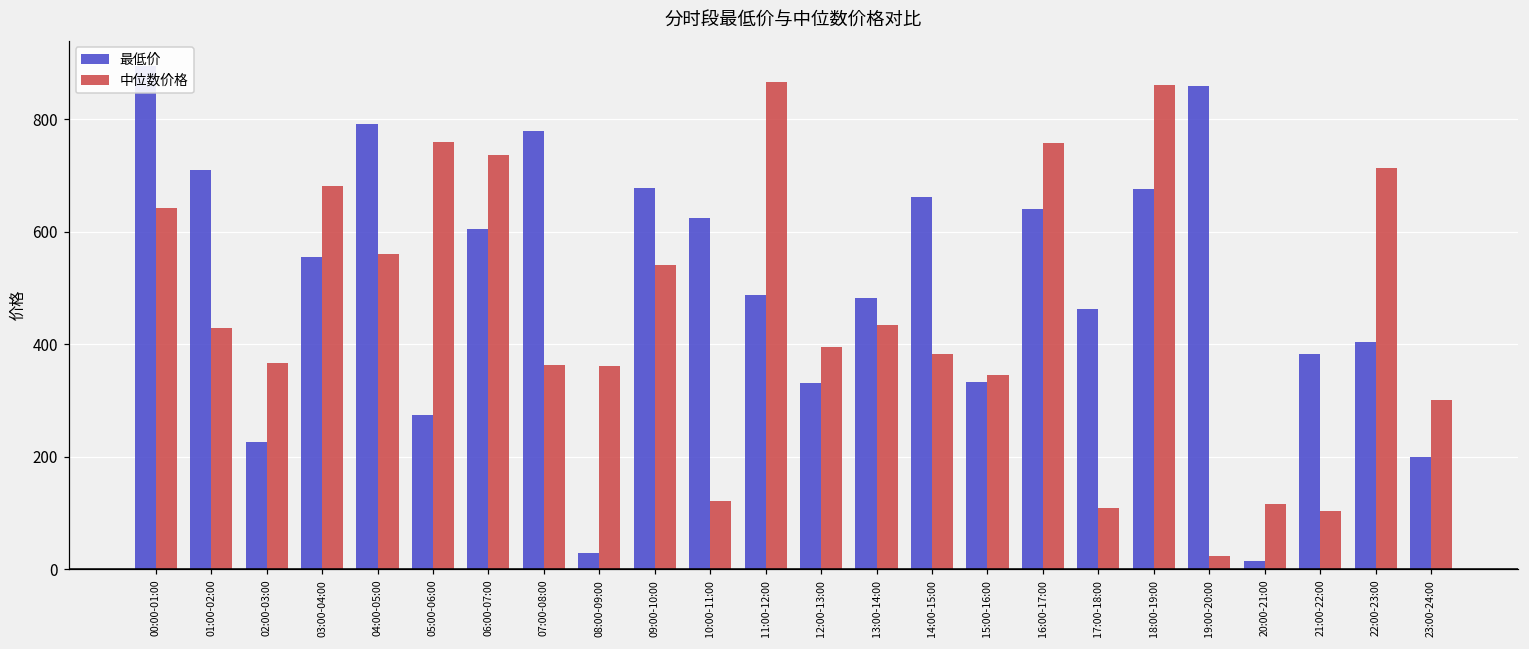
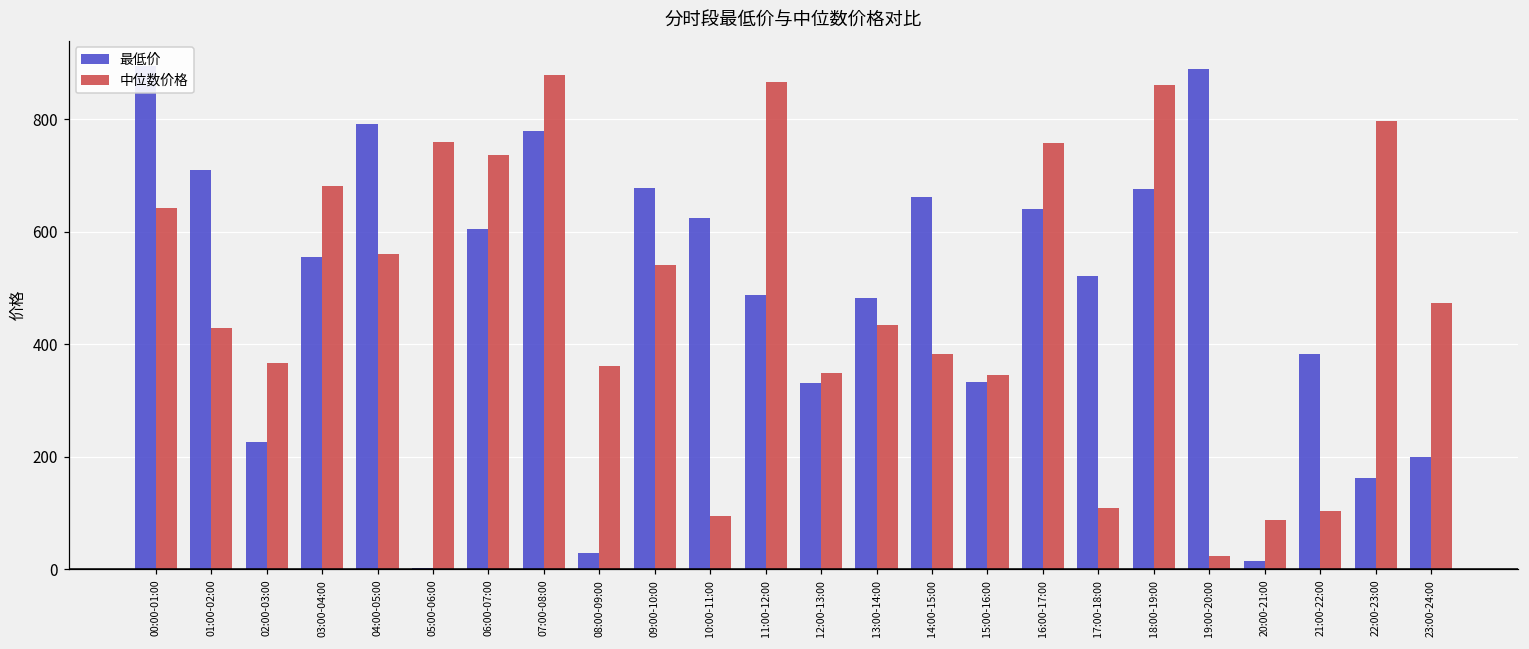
最低价, 05:00-06:00: 270 -> 0
中位数价格, 07:00-08:00: 360 -> 880
中位数价格, 10:00-11:00: 120 -> 90
中位数价格, 12:00-13:00: 400 -> 350
最低价, 17:00-18:00: 460 -> 520
最低价, 19:00-20:00: 860 -> 890
中位数价格, 20:00-21:00: 120 -> 90
最低价, 22:00-23:00: 400 -> 160
中位数价格, 22:00-23:00: 710 -> 800
中位数价格, 23:00-24:00: 300 -> 470
